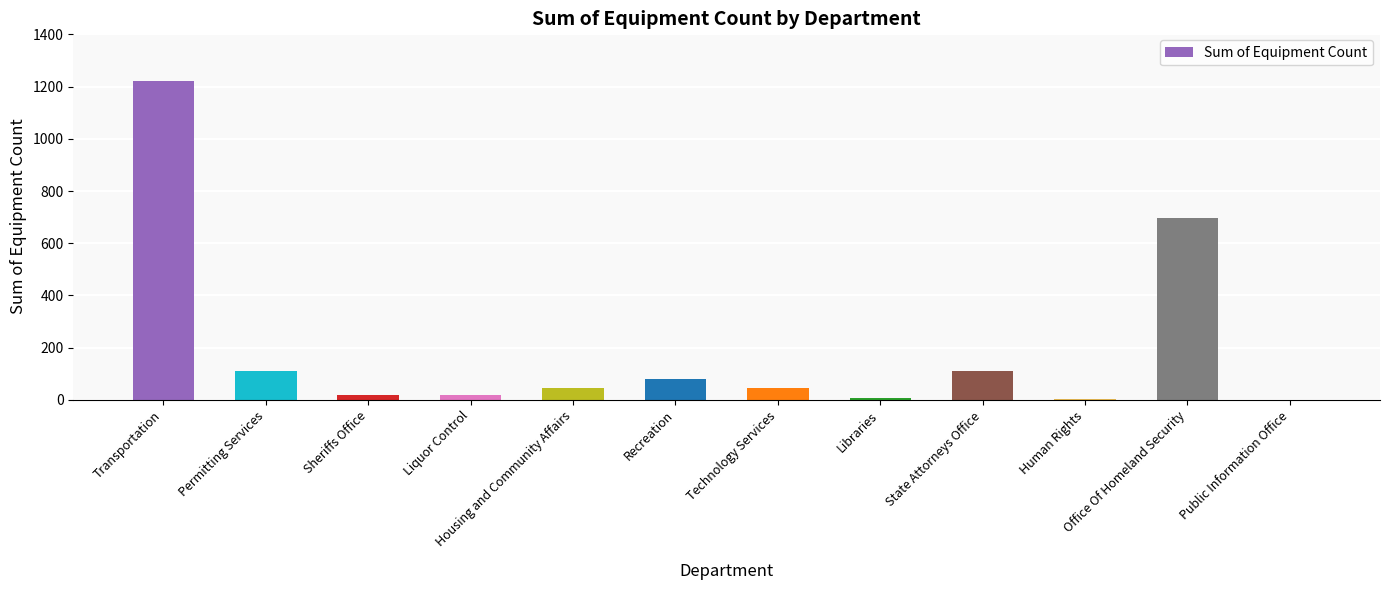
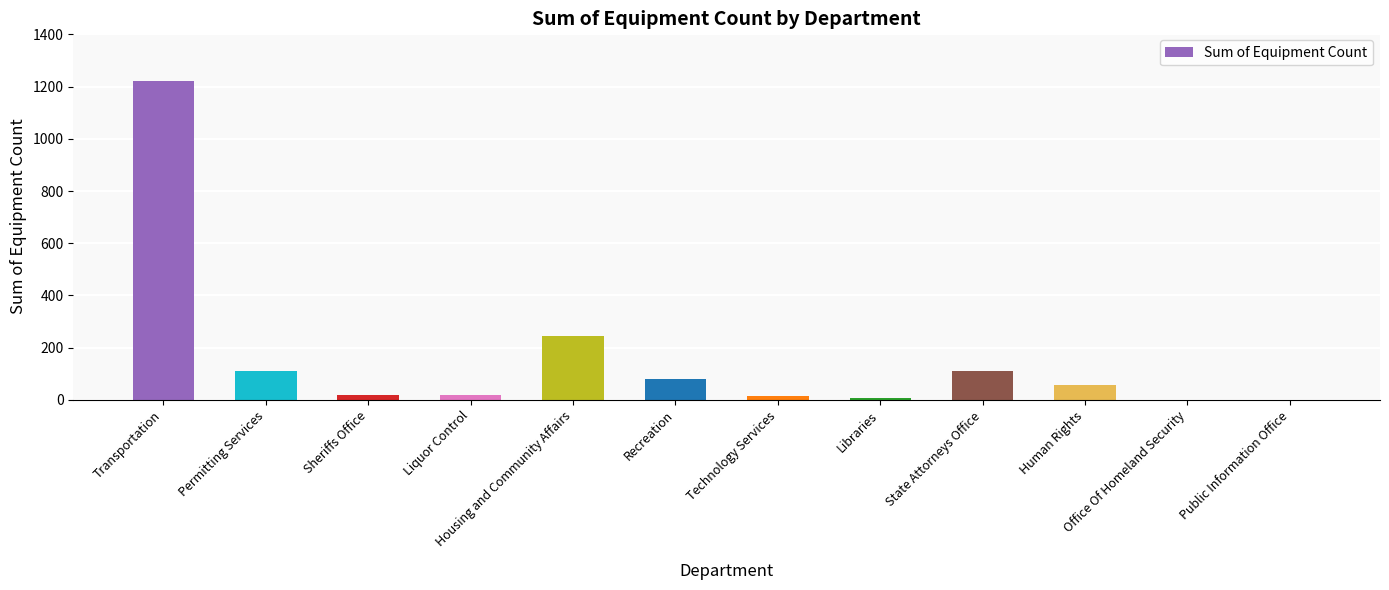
Housing and Community Affairs: 50 -> 240
Technology Services: 50 -> 20
Human Rights: 0 -> 60
Office Of Homeland Security: 700 -> 0
